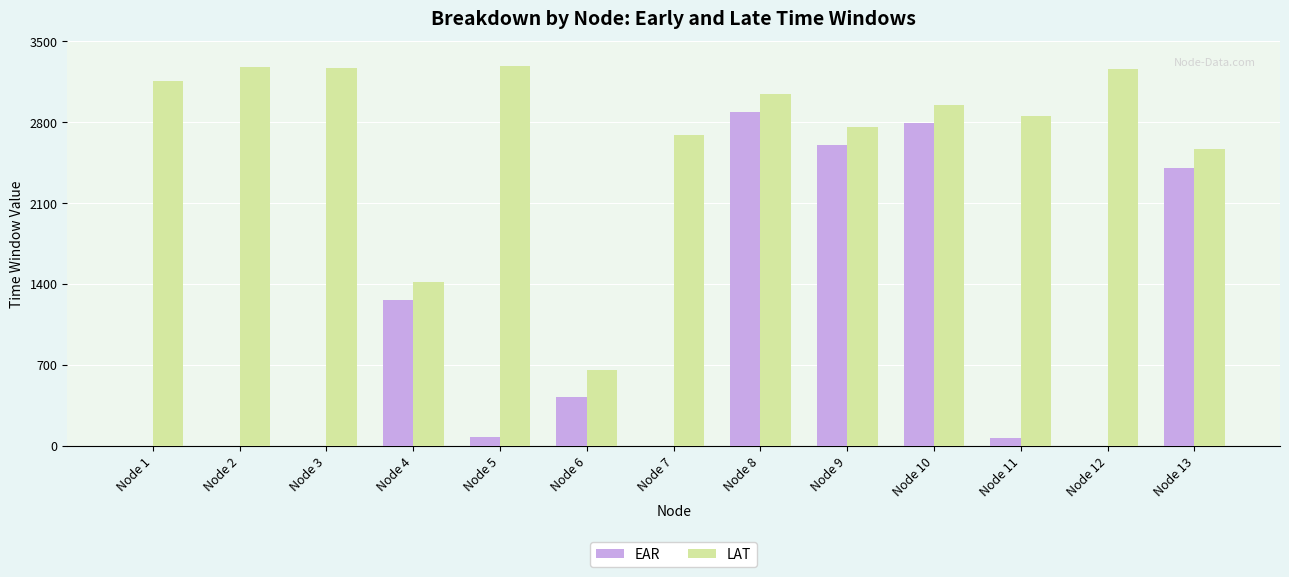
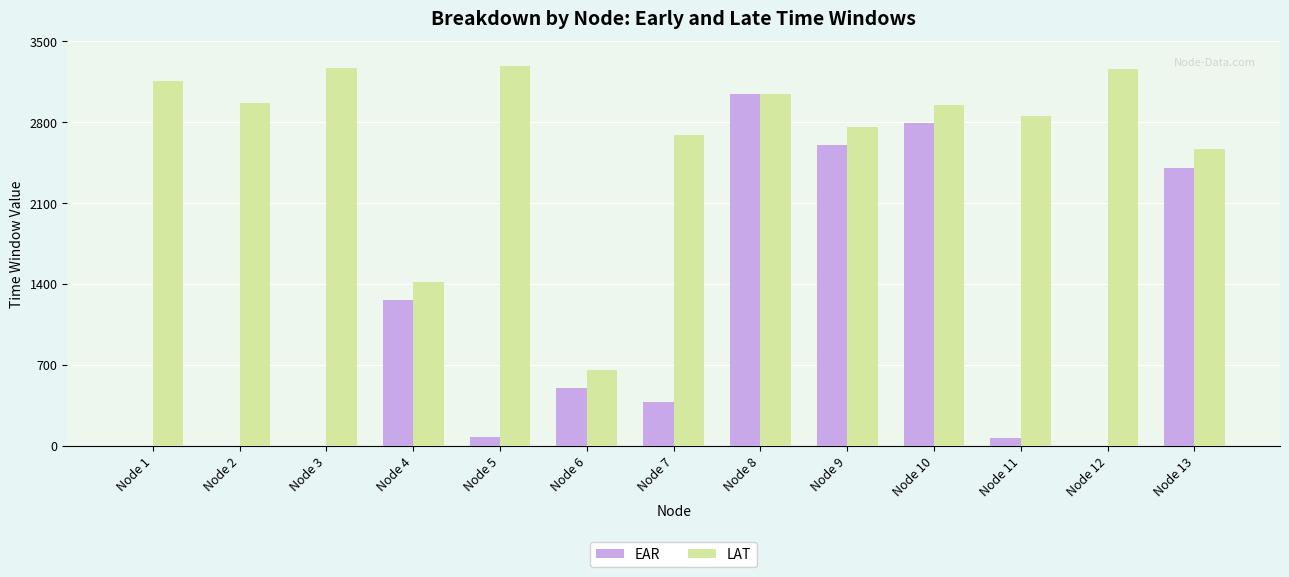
LAT, Node 2: 3280 -> 2970
EAR, Node 6: 430 -> 500
EAR, Node 7: 0 -> 380
EAR, Node 8: 2890 -> 3050
